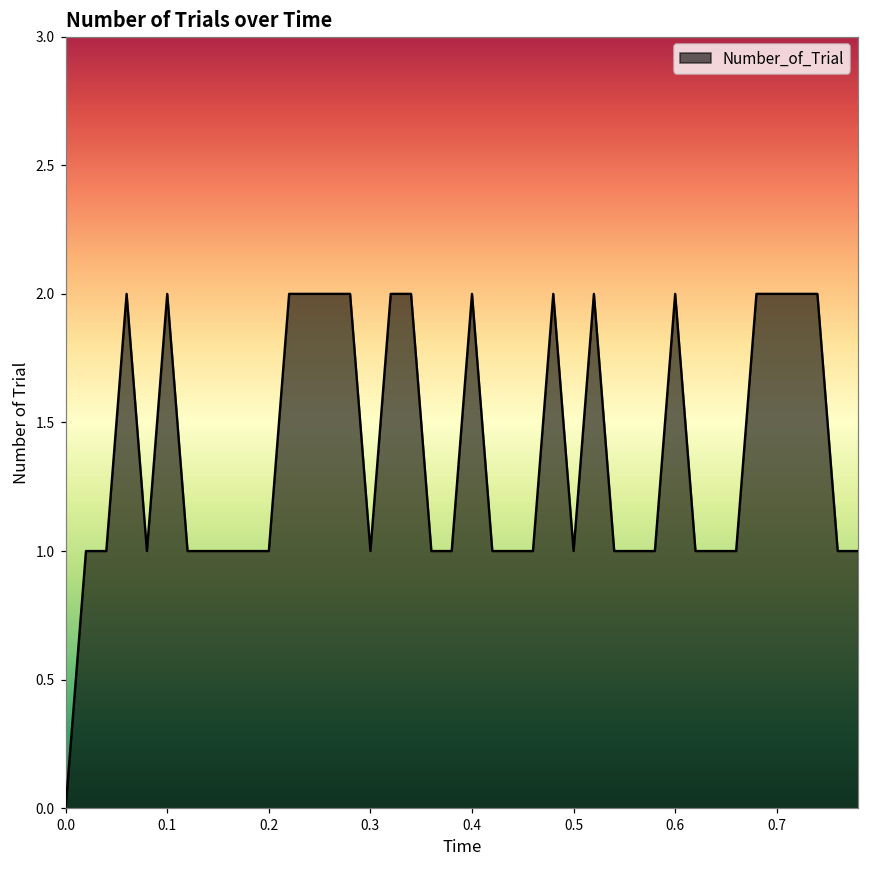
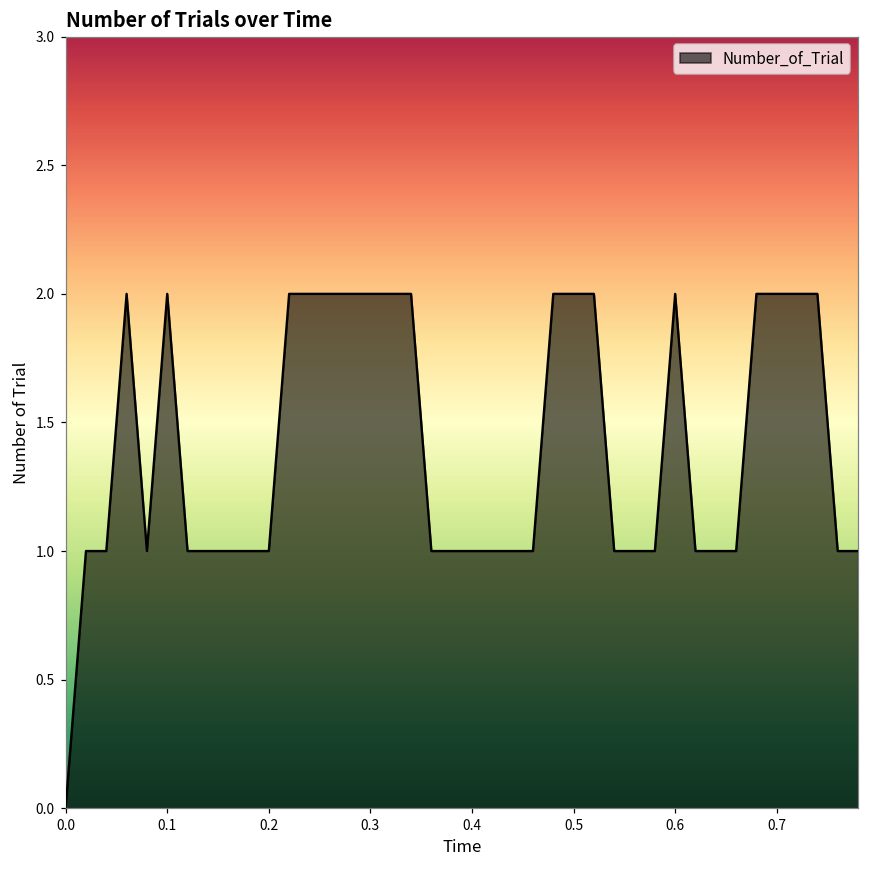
0.3: 1 -> 2
0.4: 2 -> 1
0.5: 1 -> 2
